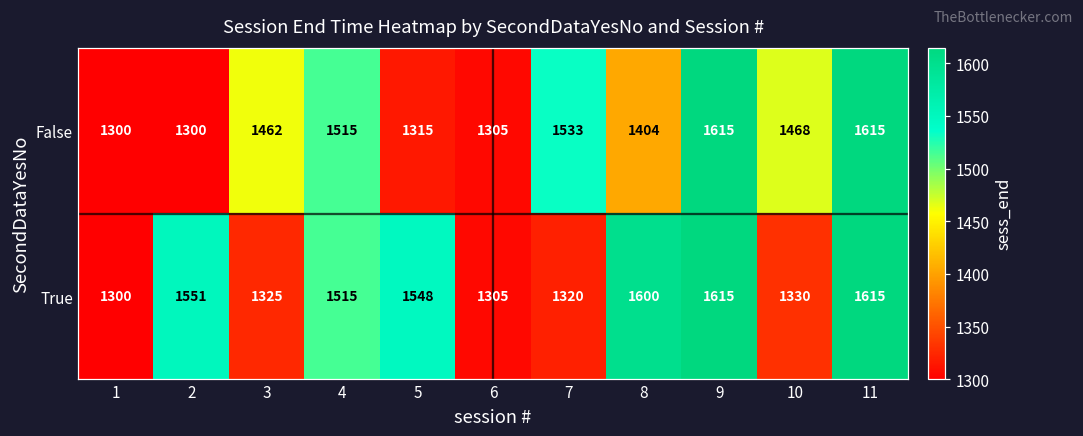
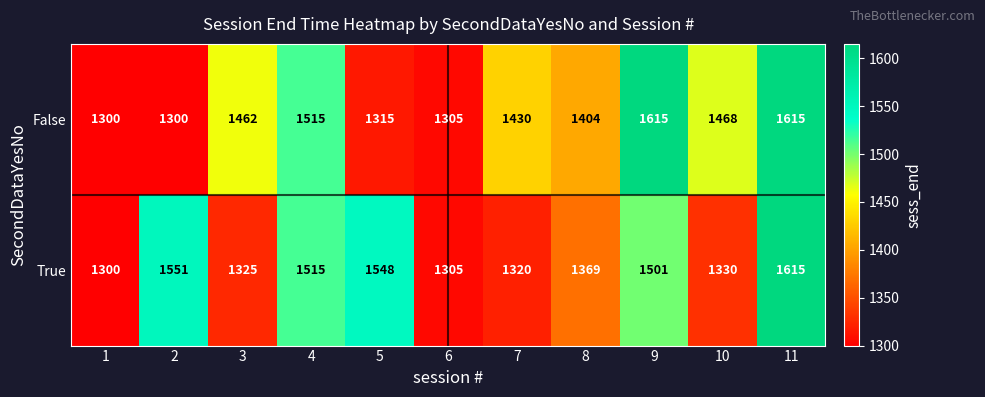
False, 7: 1533 -> 1430
True, 8: 1600 -> 1369
True, 9: 1615 -> 1501
